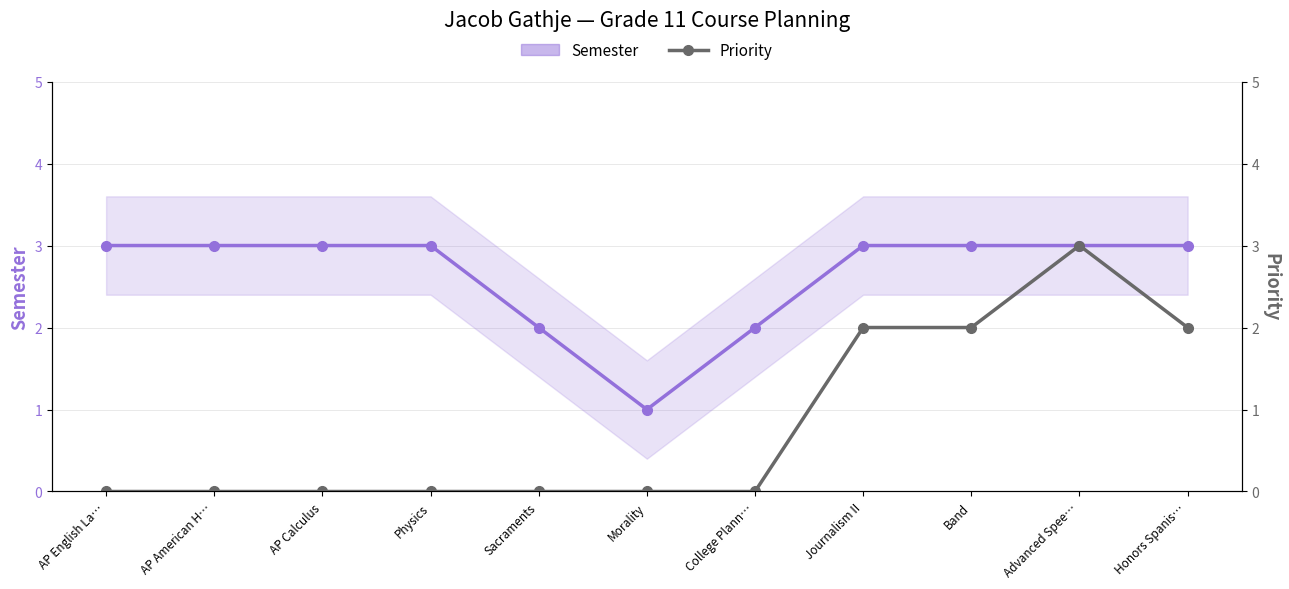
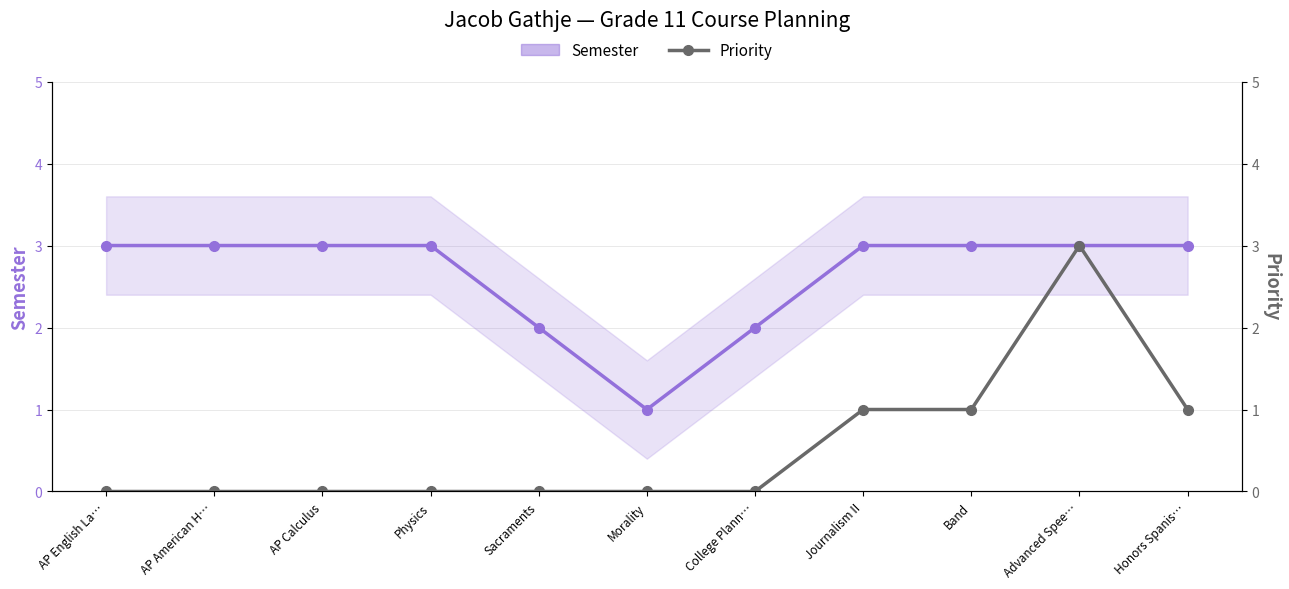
Priority, Journalism II: 2 -> 1
Priority, Band: 2 -> 1
Priority, Honors Spanis…: 2 -> 1
